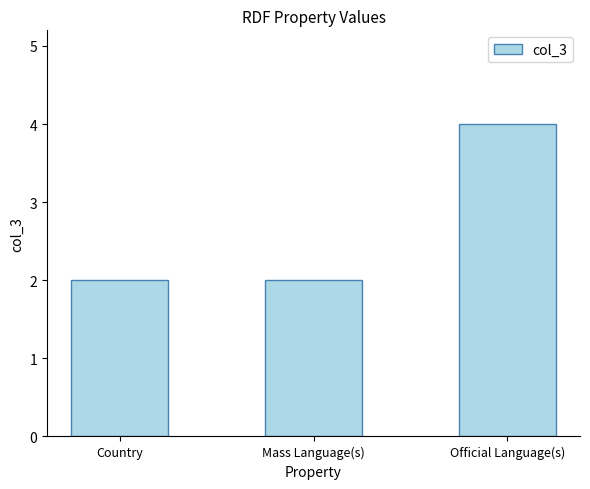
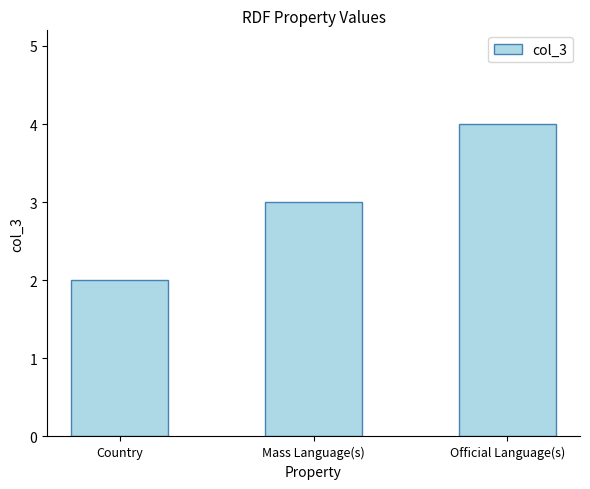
Mass Language(s): 2 -> 3
